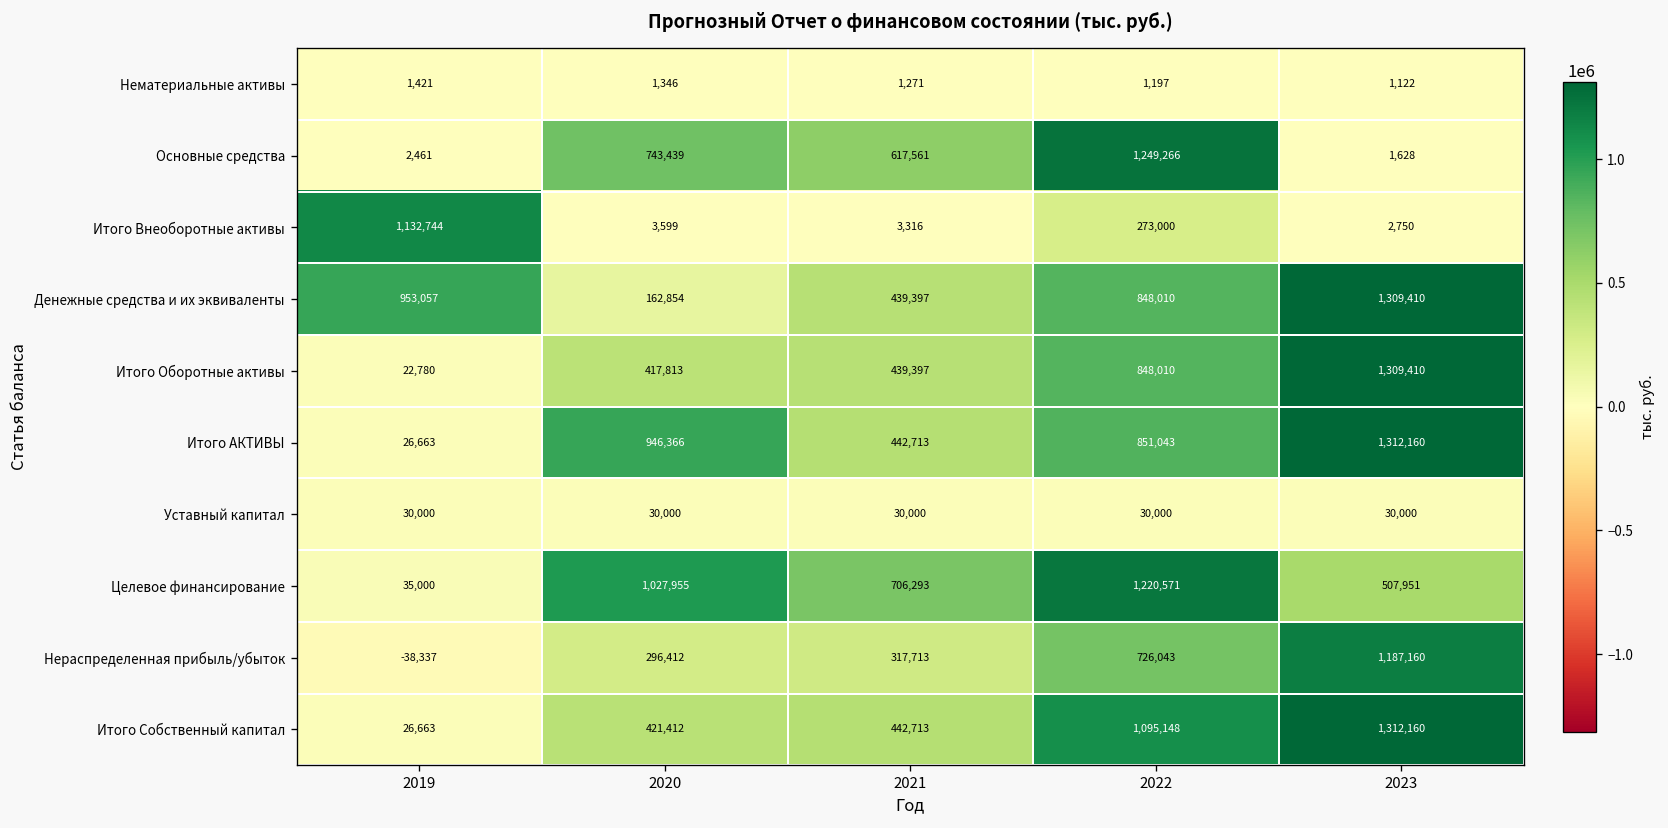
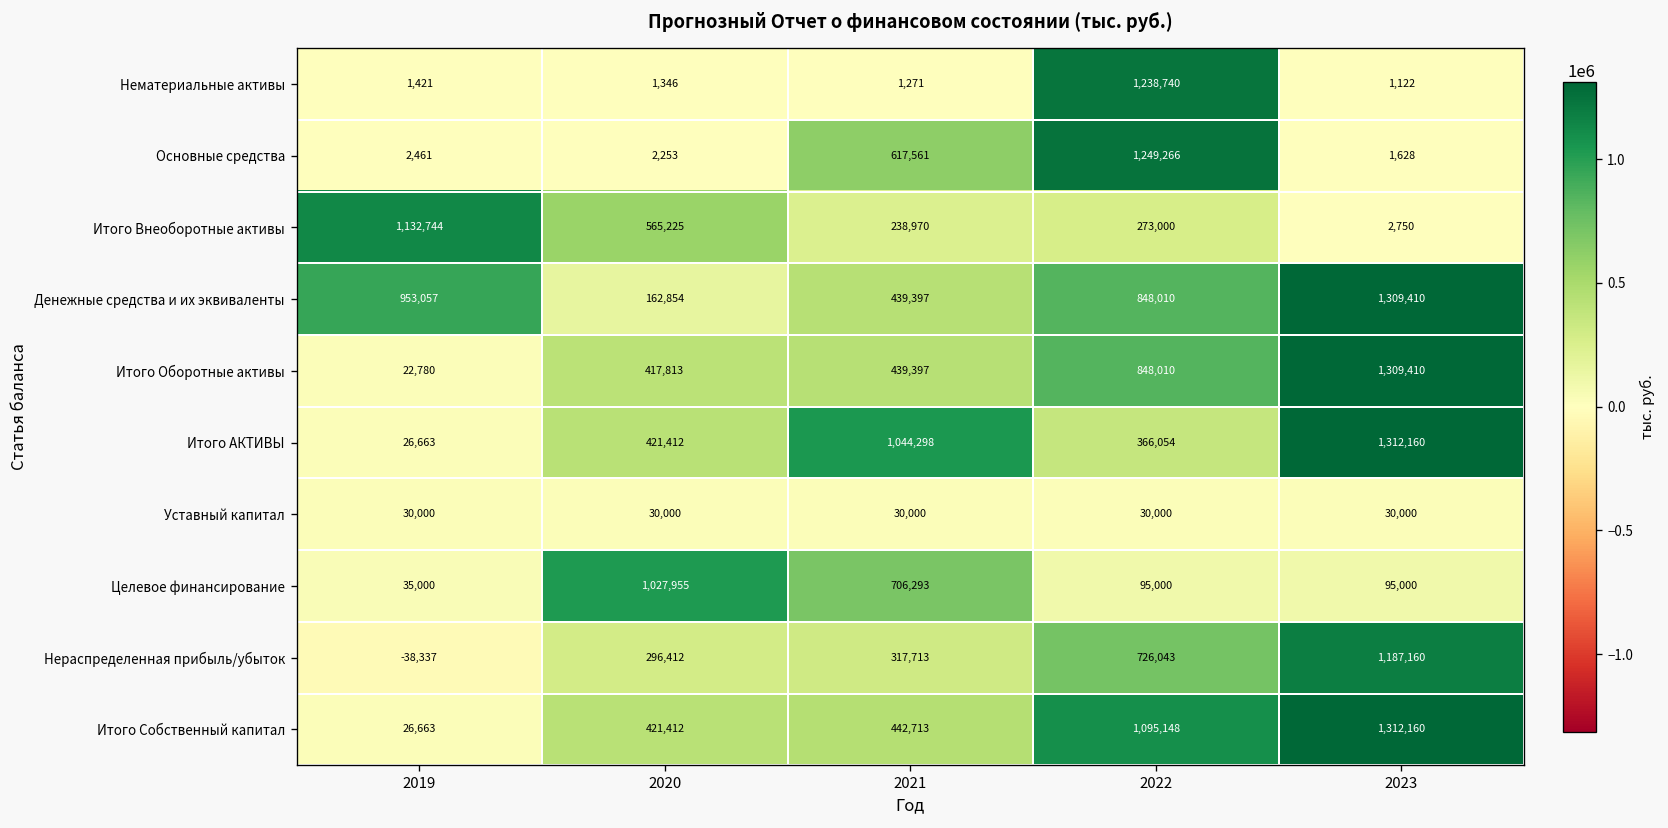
Нематериальные активы, 2022: 1,197 -> 1,238,740
Основные средства, 2020: 743,439 -> 2,253
Итого Внеоборотные активы, 2020: 3,599 -> 565,225
Итого Внеоборотные активы, 2021: 3,316 -> 238,970
Итого АКТИВЫ, 2020: 946,366 -> 421,412
Итого АКТИВЫ, 2021: 442,713 -> 1,044,298
Итого АКТИВЫ, 2022: 851,043 -> 366,054
Целевое финансирование, 2022: 1,220,571 -> 95,000
Целевое финансирование, 2023: 507,951 -> 95,000
